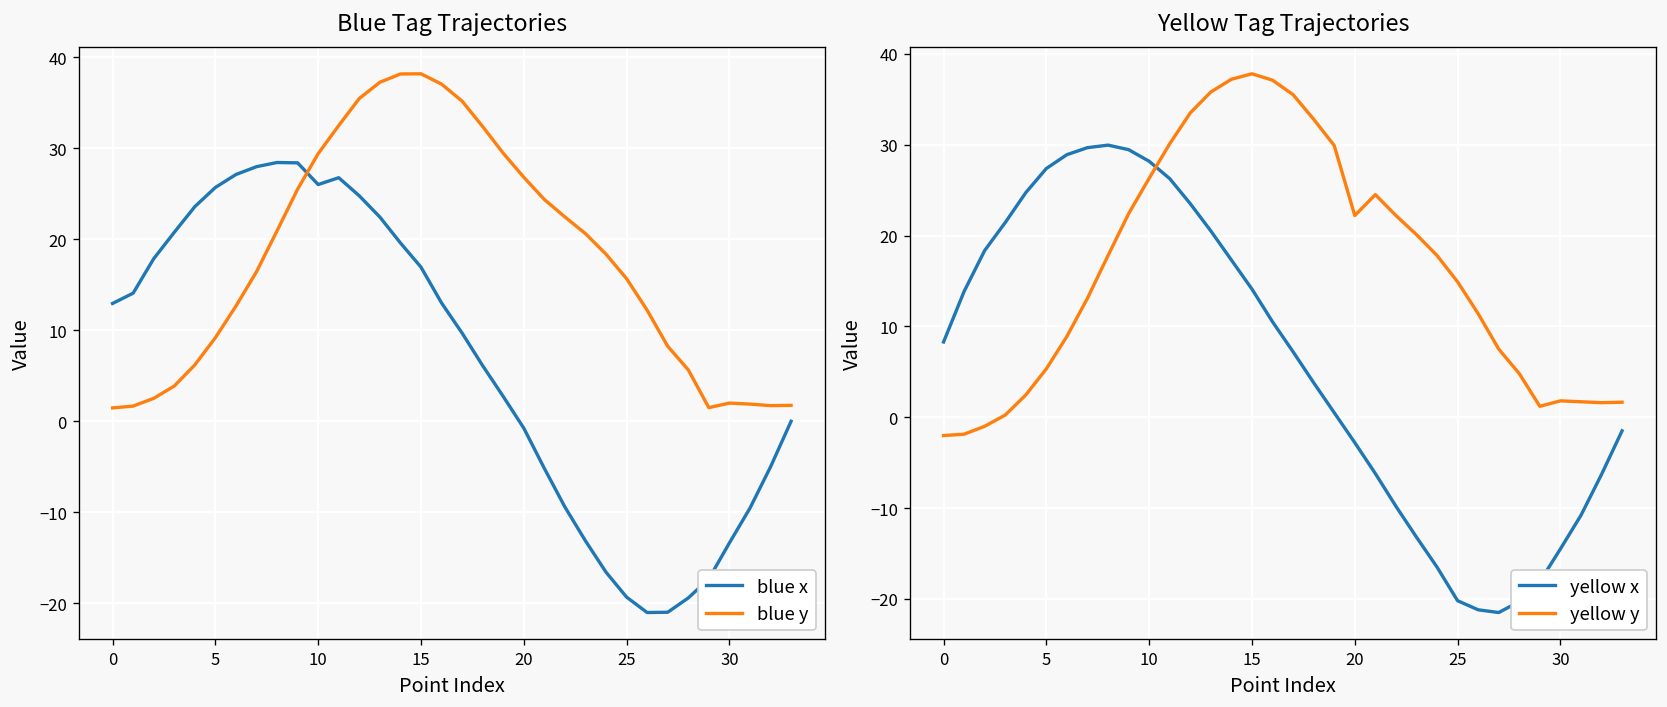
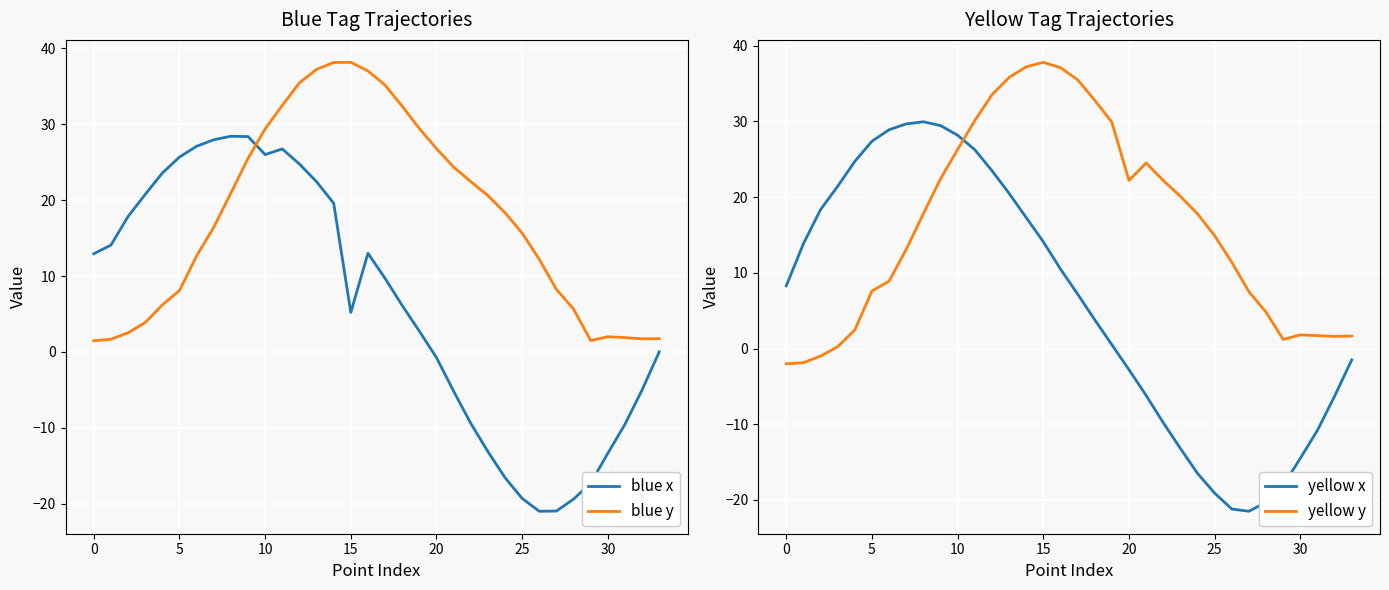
Blue Tag Trajectories, blue y, 5: 9 -> 8
Blue Tag Trajectories, blue x, 15: 17 -> 5
Yellow Tag Trajectories, yellow y, 5: 5 -> 8
Yellow Tag Trajectories, yellow x, 25: -20 -> -19
